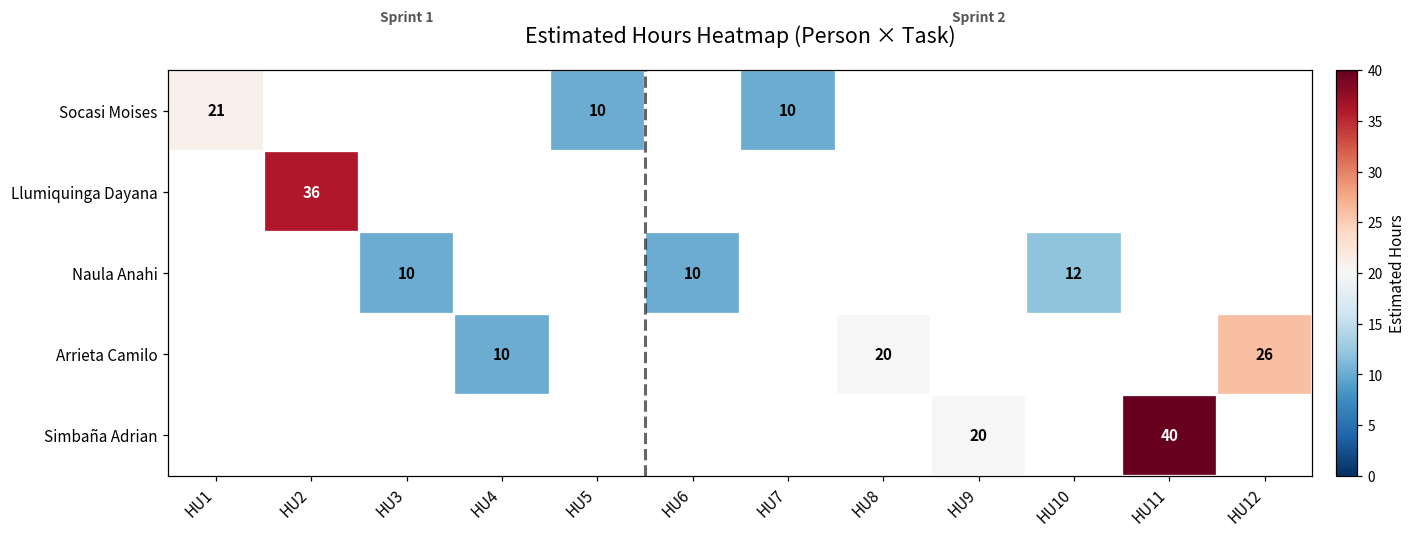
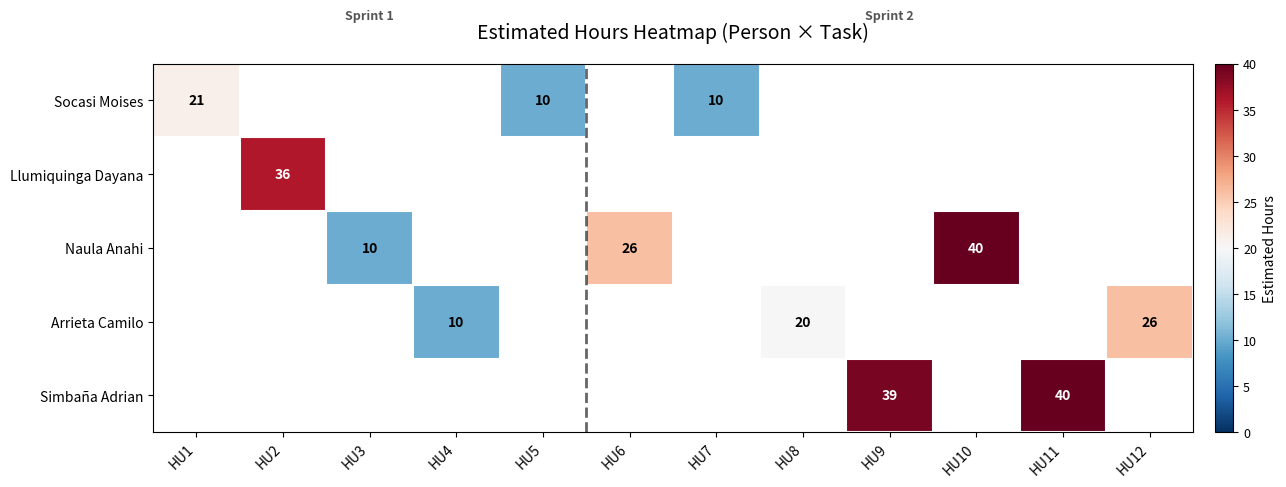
Naula Anahi, HU6: 10 -> 26
Naula Anahi, HU10: 12 -> 40
Simbaña Adrian, HU9: 20 -> 39
